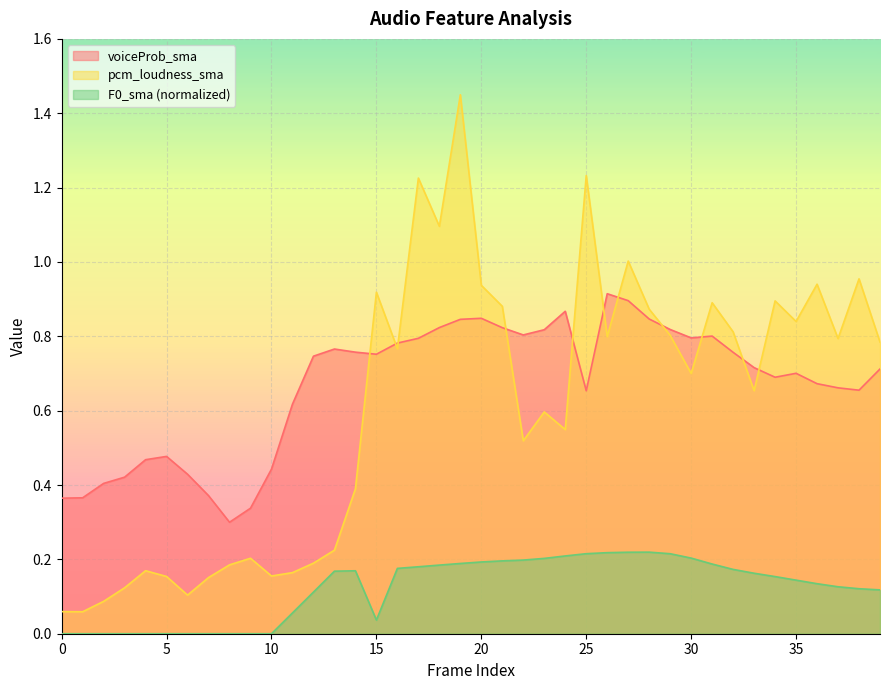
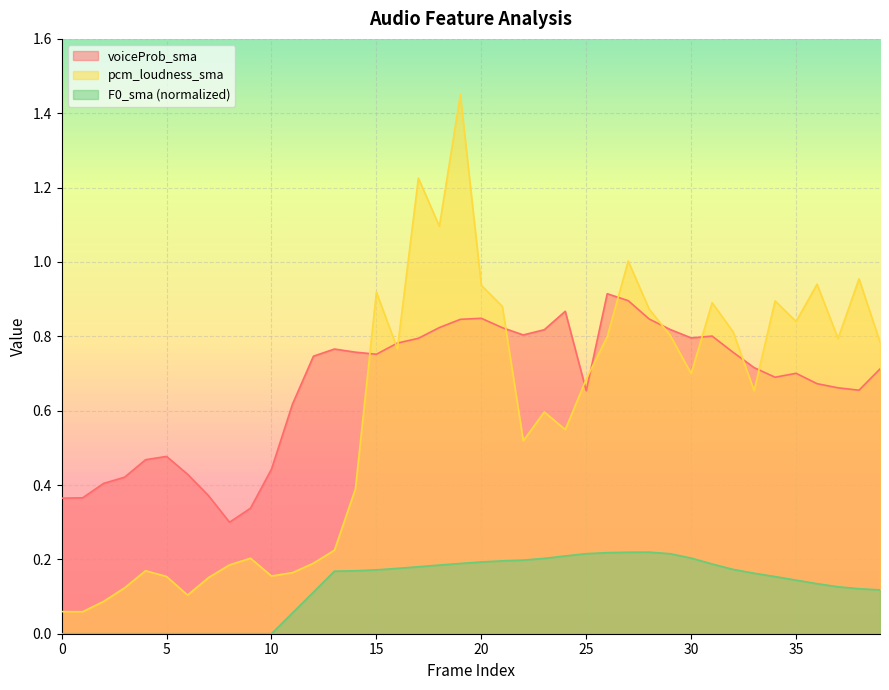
F0_sma (normalized), 15: 0.04 -> 0.17
pcm_loudness_sma, 25: 1.23 -> 0.69
